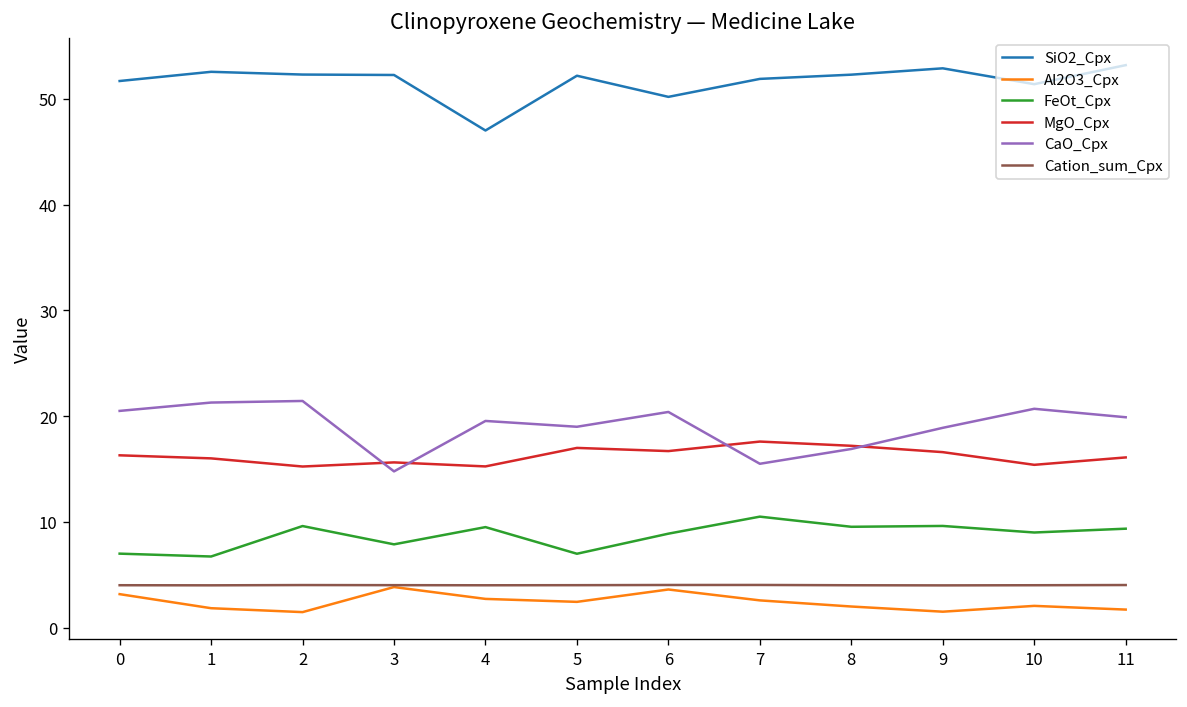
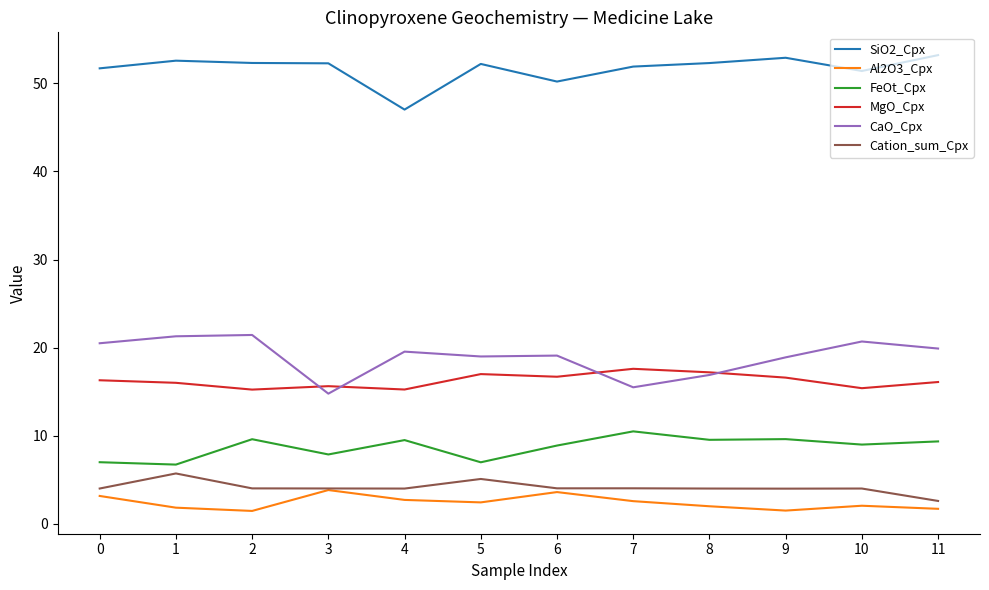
Cation_sum_Cpx, 1: 4 -> 6
Cation_sum_Cpx, 5: 4 -> 5
CaO_Cpx, 6: 20 -> 19
Cation_sum_Cpx, 11: 4 -> 3
